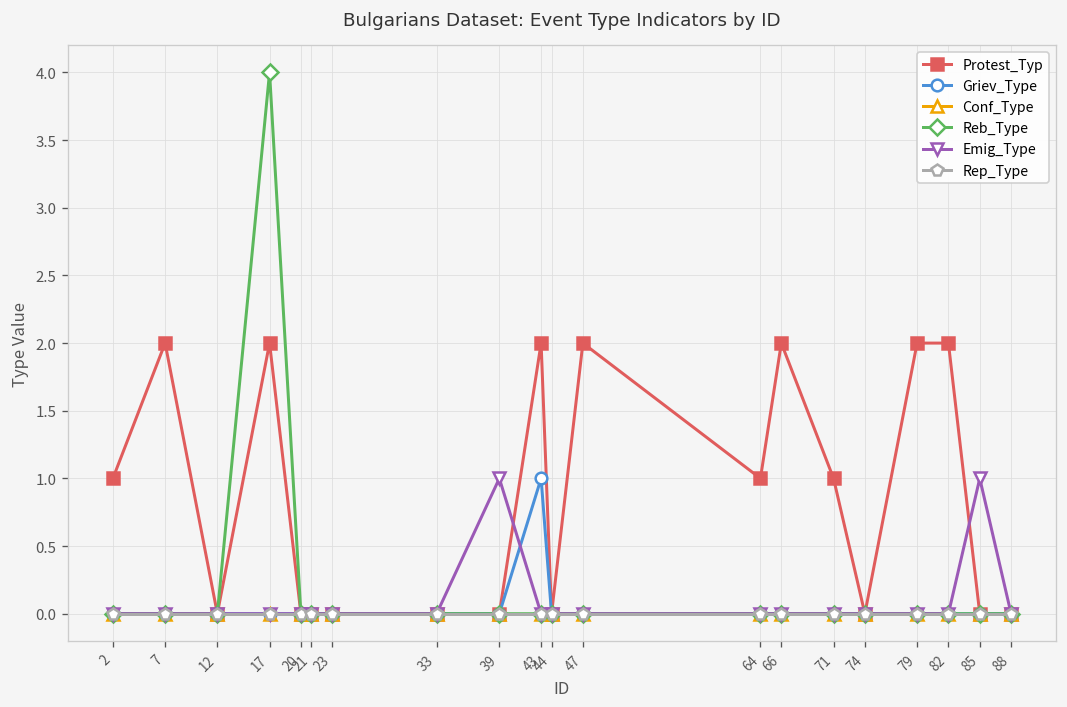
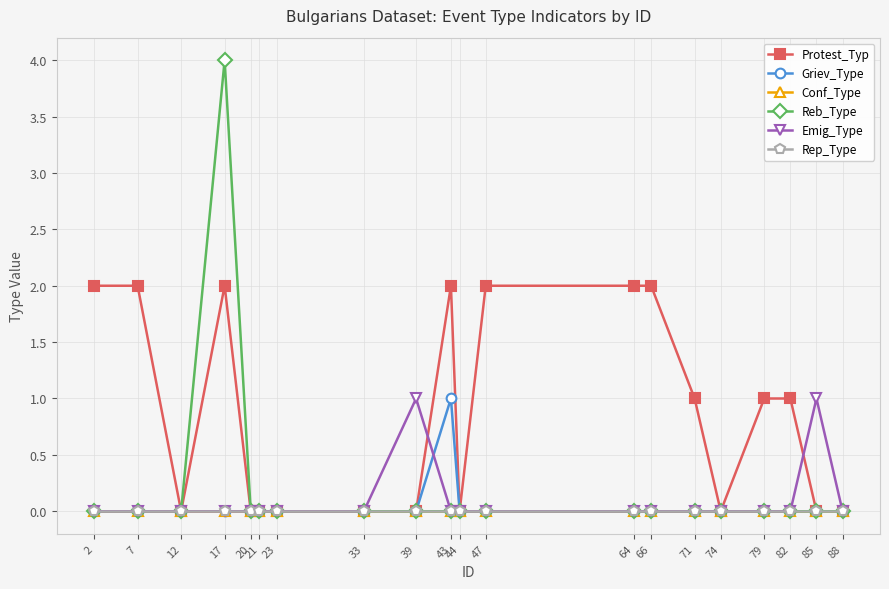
Protest_Typ, 2: 1 -> 2
Protest_Typ, 64: 1 -> 2
Protest_Typ, 79: 2 -> 1
Protest_Typ, 82: 2 -> 1
